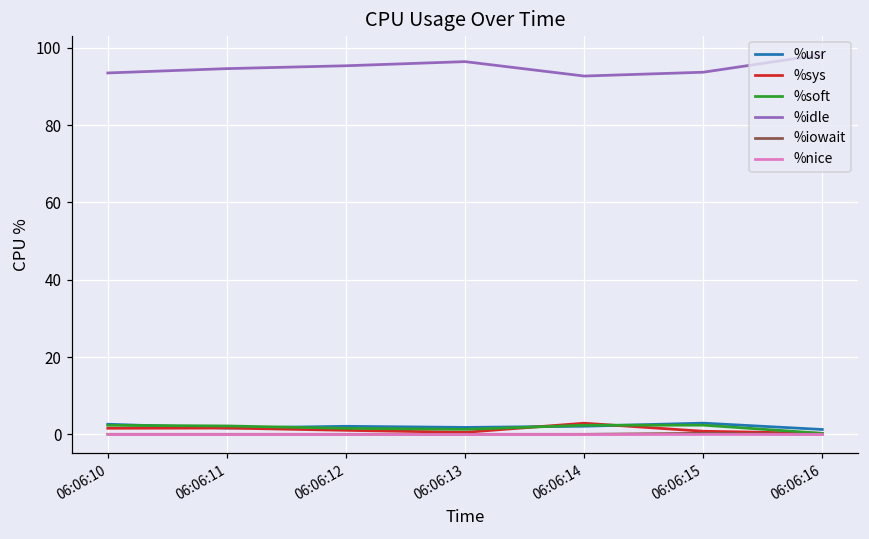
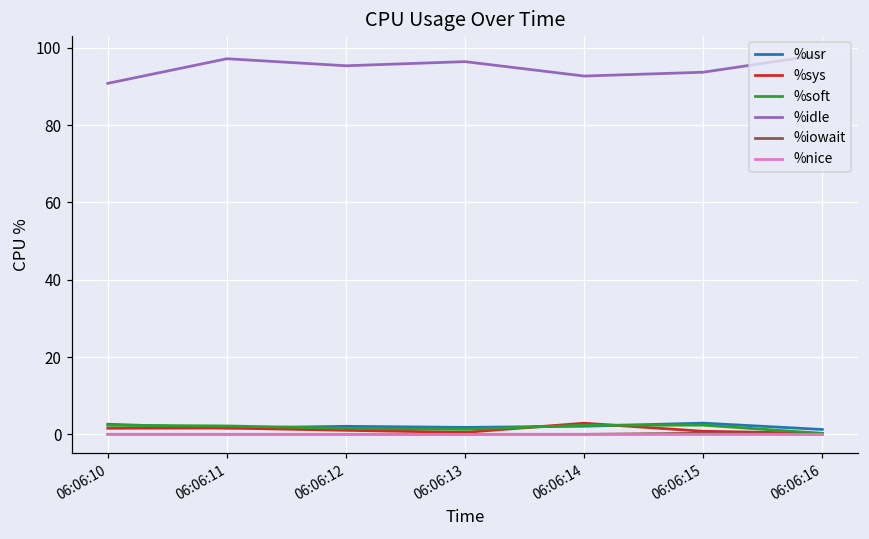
%idle, 06:06:10: 93 -> 91
%idle, 06:06:11: 95 -> 97
